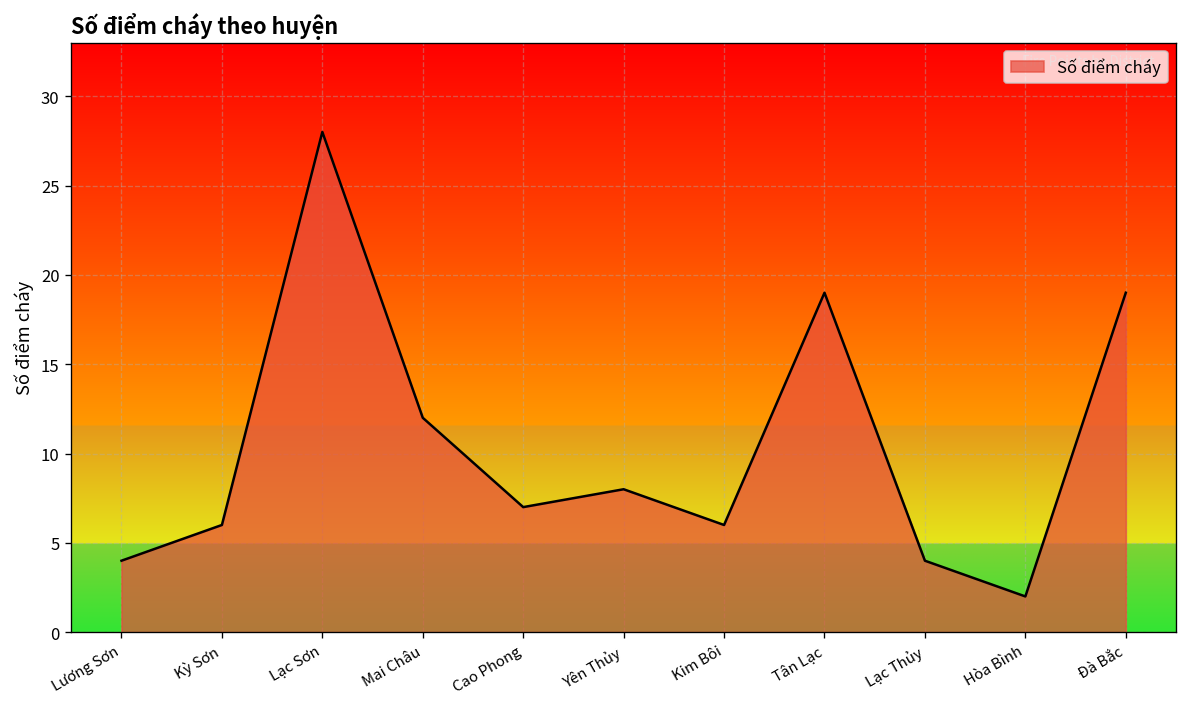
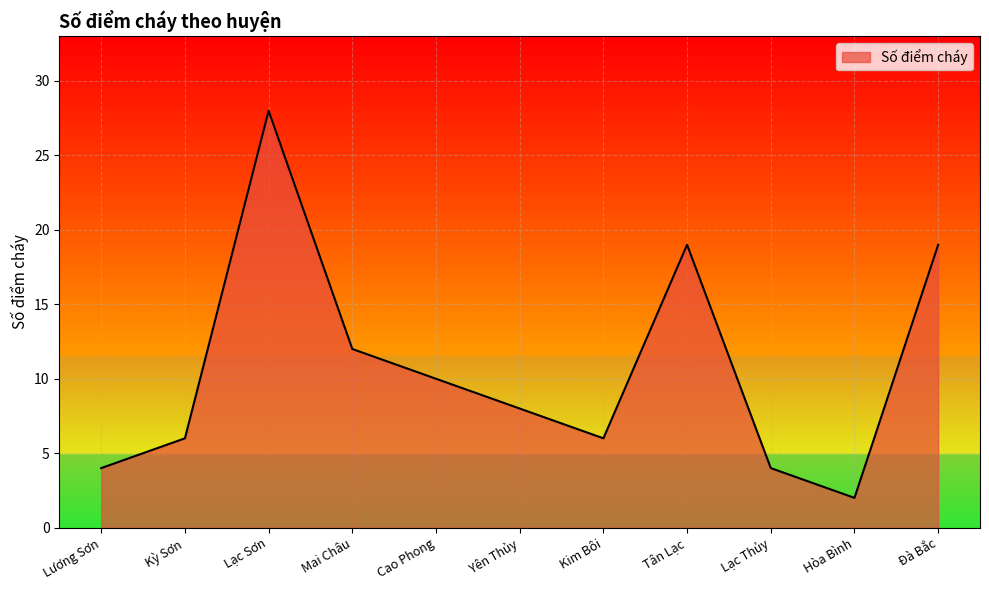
Cao Phong: 7 -> 10
